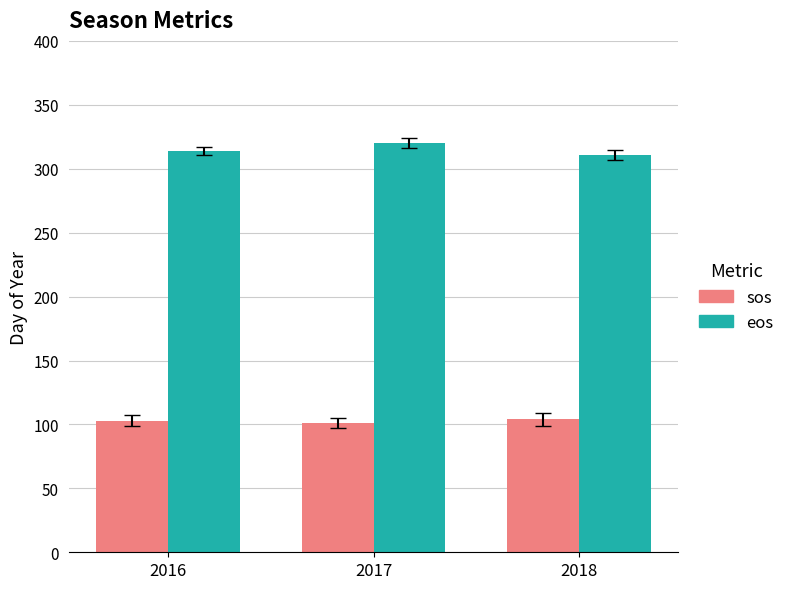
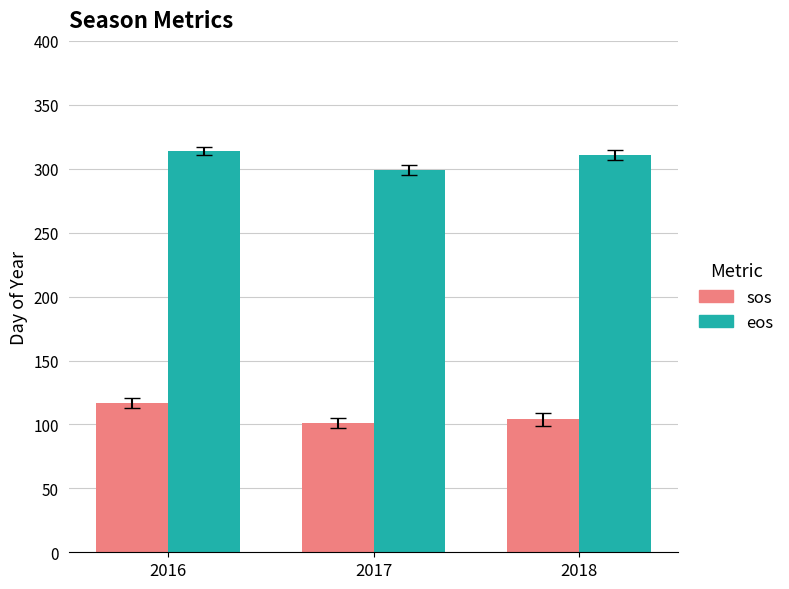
sos, 2016: 103 -> 117
eos, 2017: 320 -> 299
